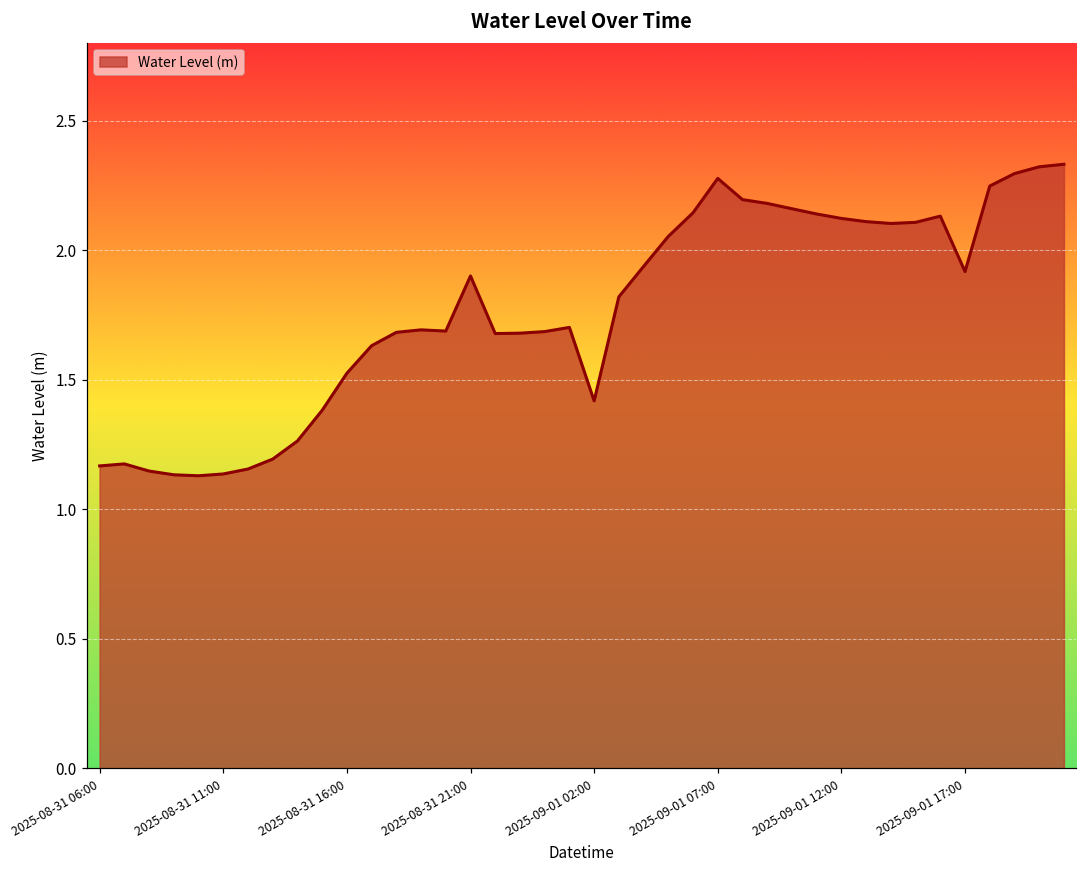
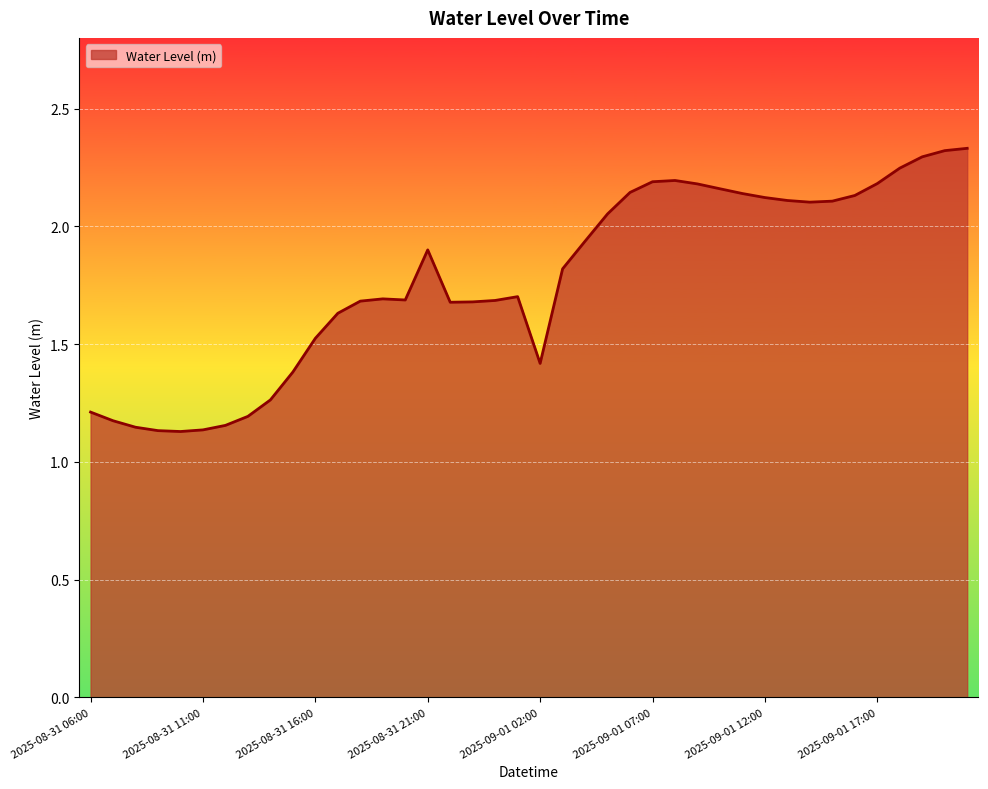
2025-08-31 06:00: 1.17 -> 1.21
2025-09-01 07:00: 2.28 -> 2.19
2025-09-01 17:00: 1.92 -> 2.18
